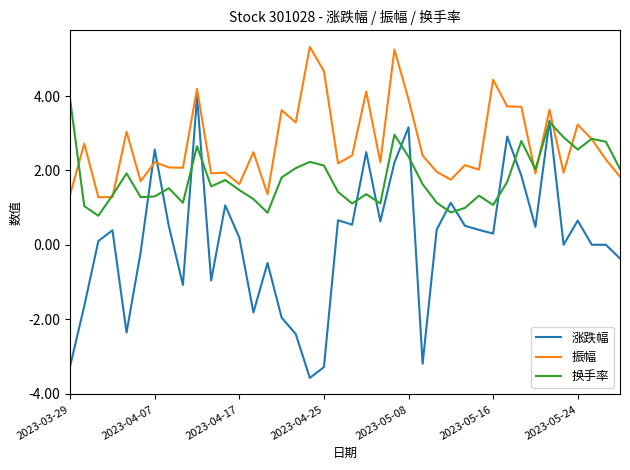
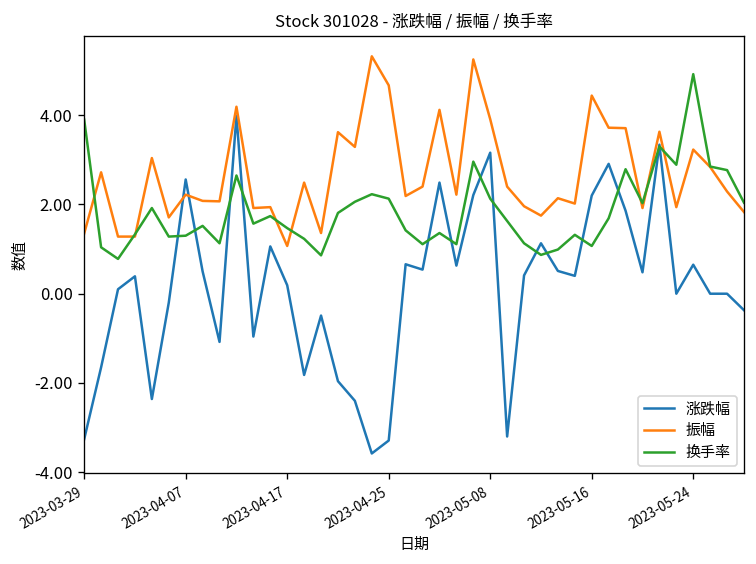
振幅, 2023-04-17: 1.6 -> 1.1
换手率, 2023-05-08: 2.4 -> 2.1
涨跌幅, 2023-05-16: 0.3 -> 2.2
换手率, 2023-05-24: 2.6 -> 4.9
